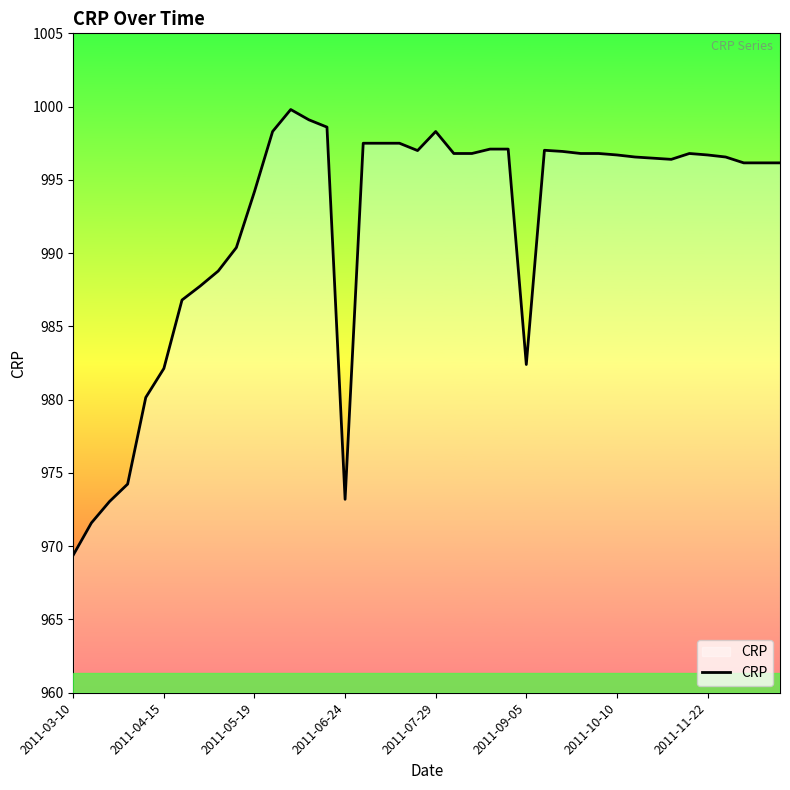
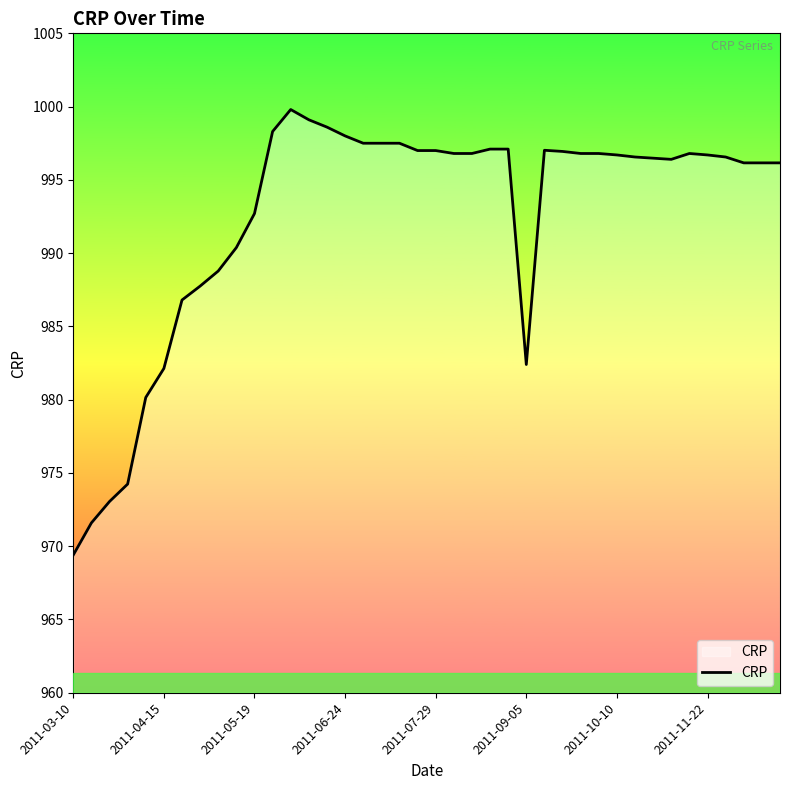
2011-05-19: 994.2 -> 992.7
2011-06-24: 973.2 -> 998.0
2011-07-29: 998.3 -> 997.0
